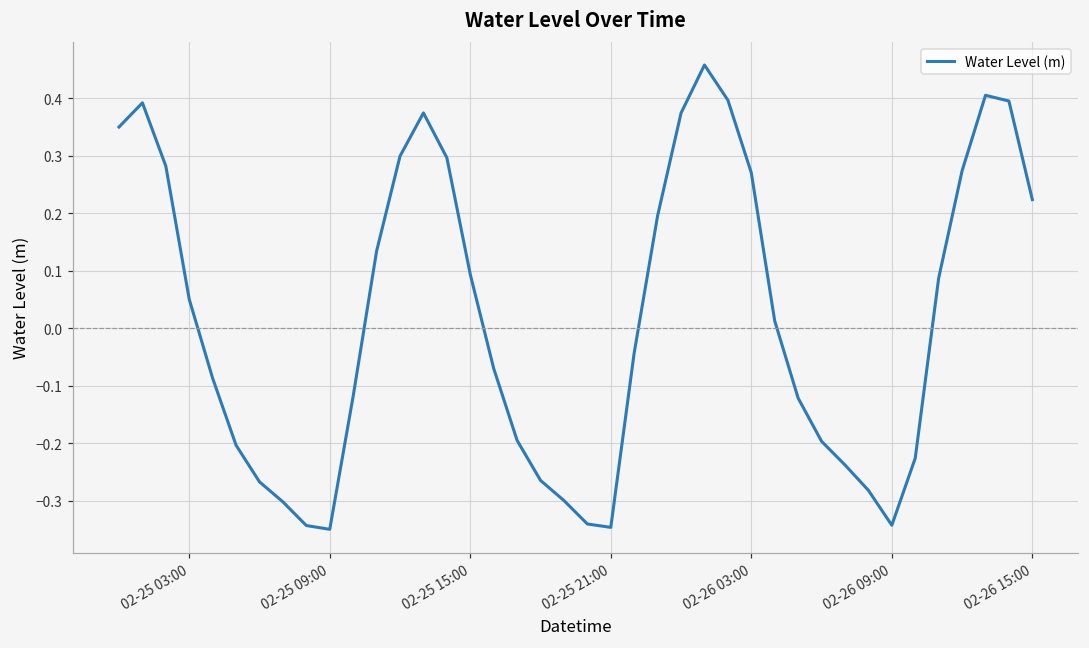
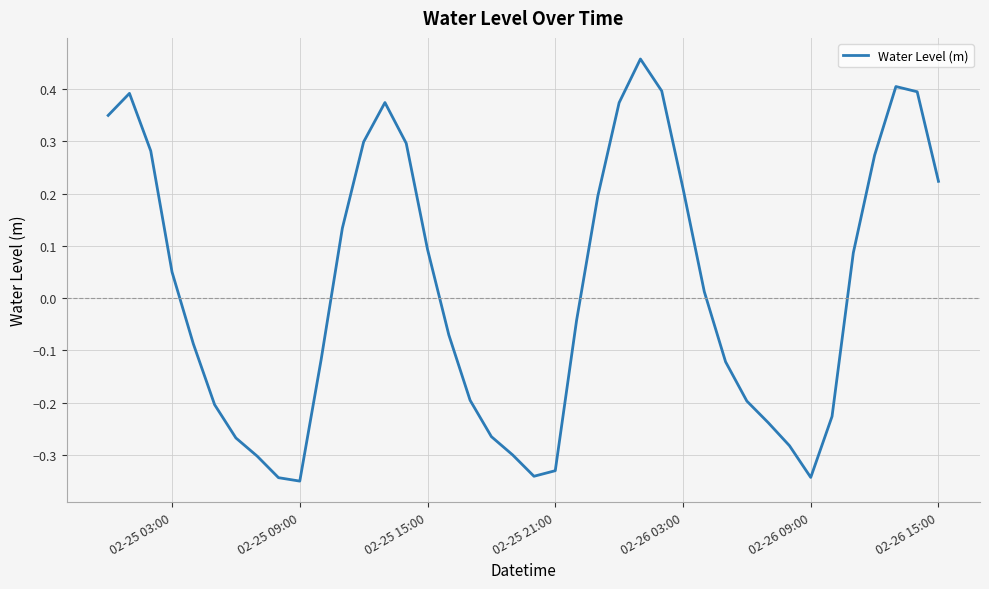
02-25 21:00: -0.35 -> -0.33
02-26 03:00: 0.27 -> 0.21
